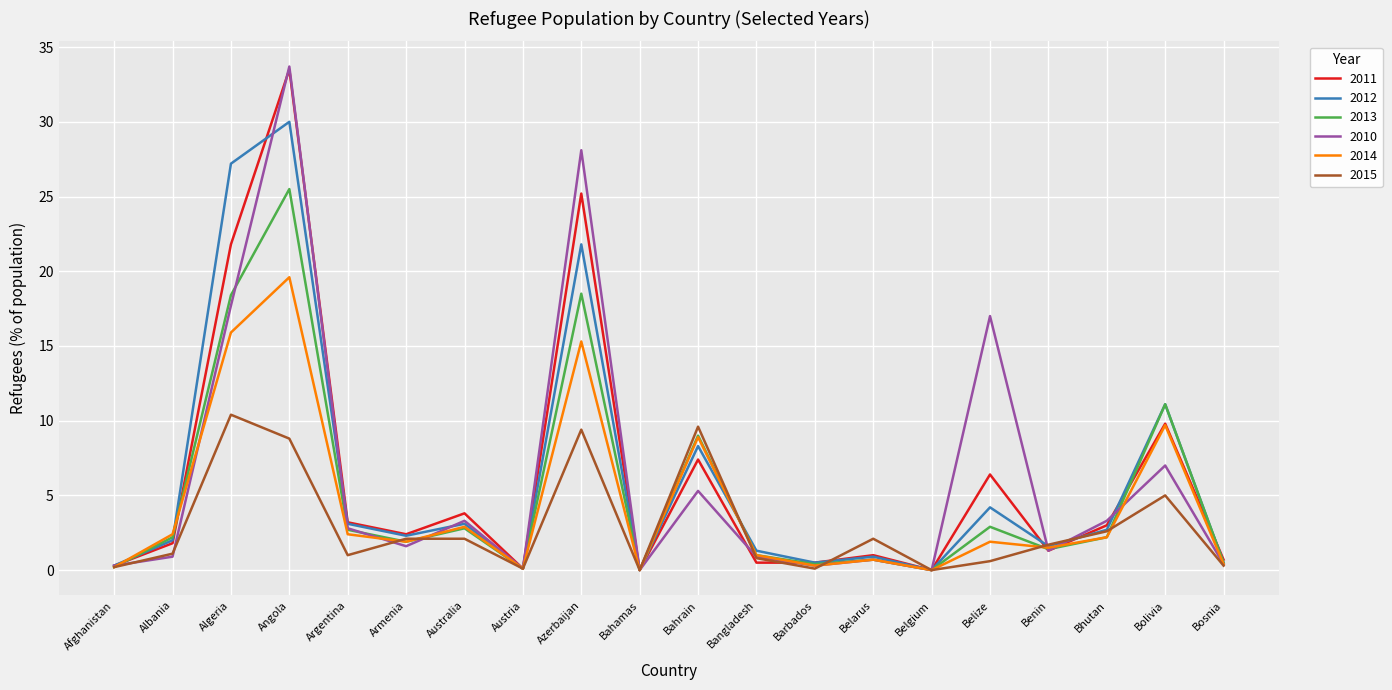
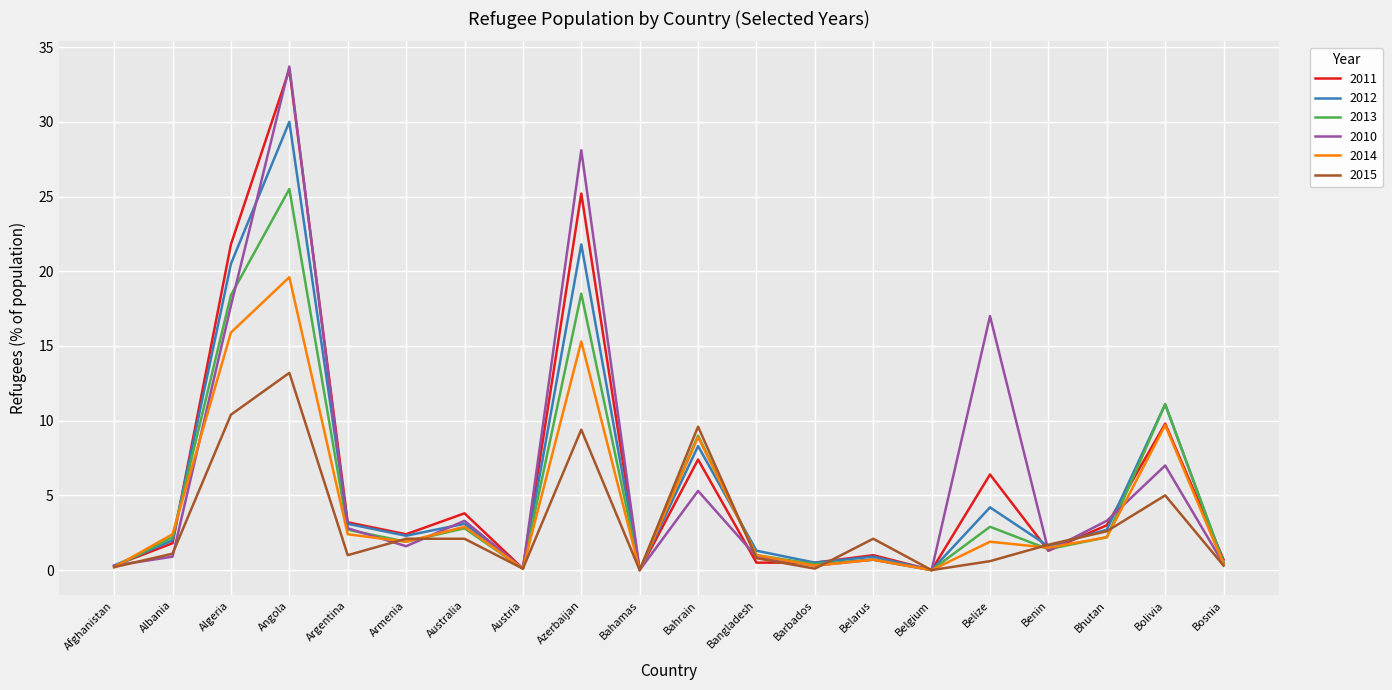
2012, Algeria: 27.2 -> 20.5
2015, Angola: 8.8 -> 13.2
